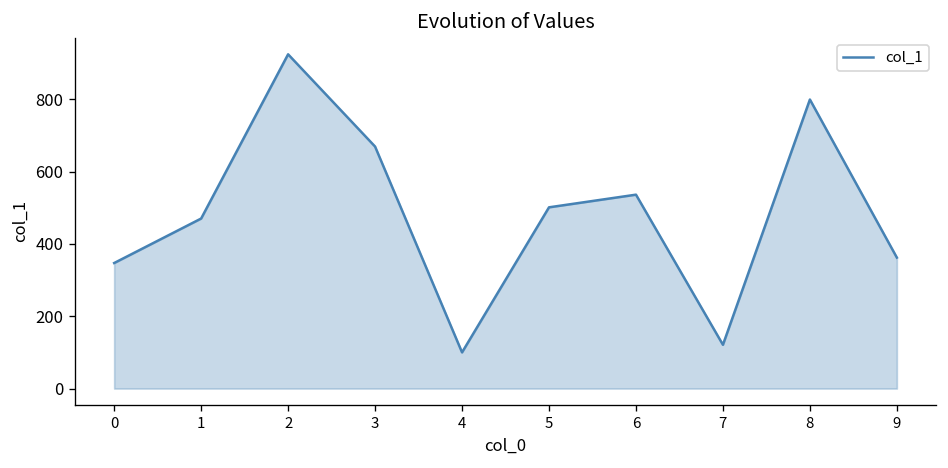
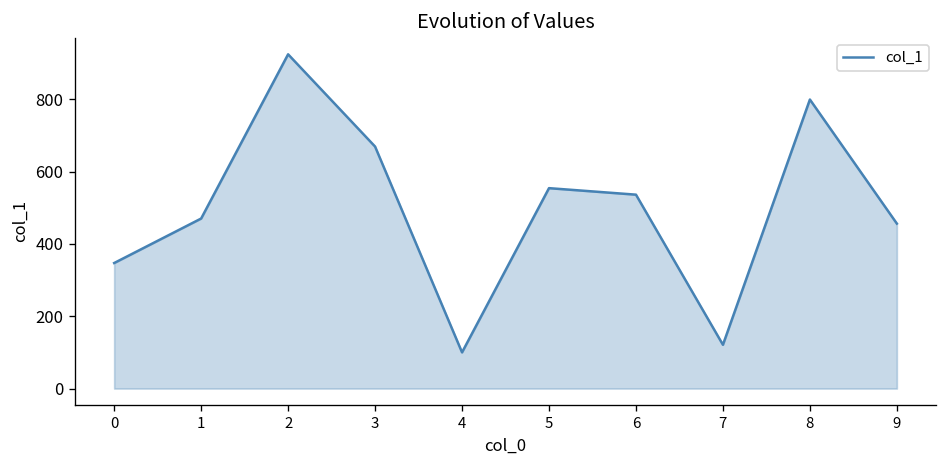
5: 500 -> 550
9: 360 -> 460
